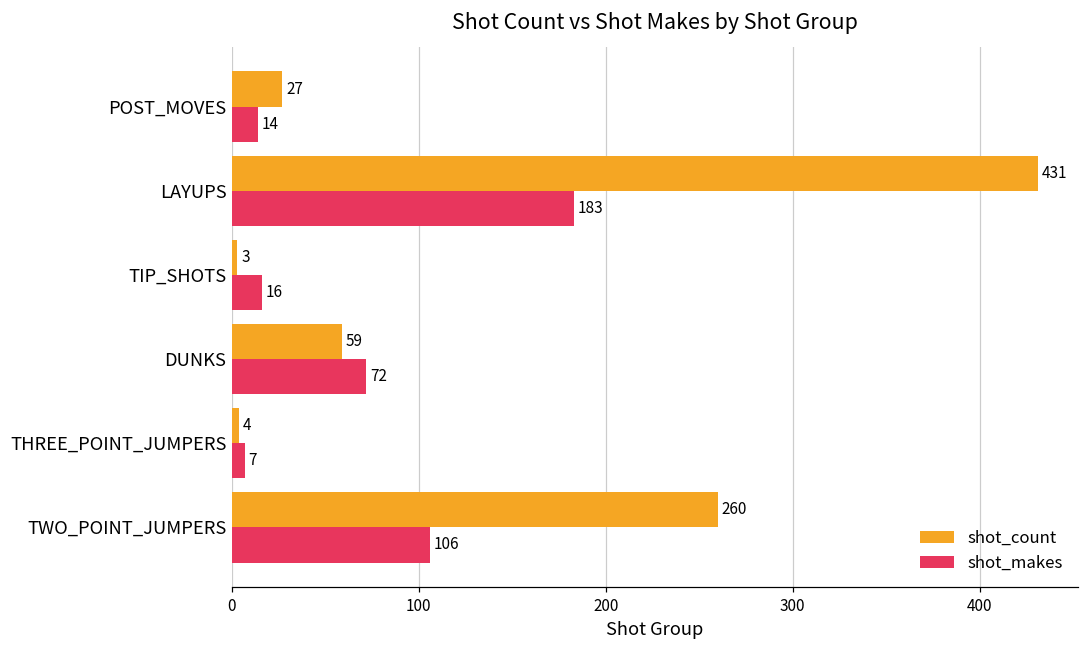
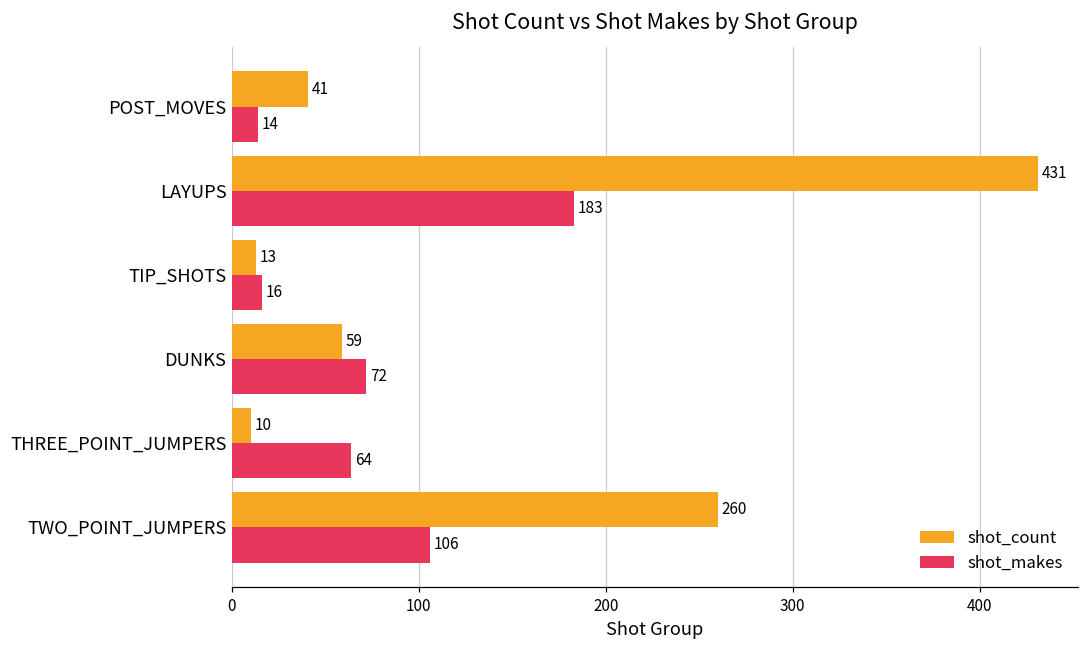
shot_count, POST_MOVES: 27 -> 41
shot_count, TIP_SHOTS: 3 -> 13
shot_count, THREE_POINT_JUMPERS: 4 -> 10
shot_makes, THREE_POINT_JUMPERS: 7 -> 64
